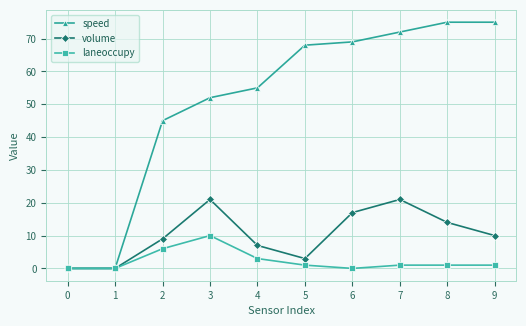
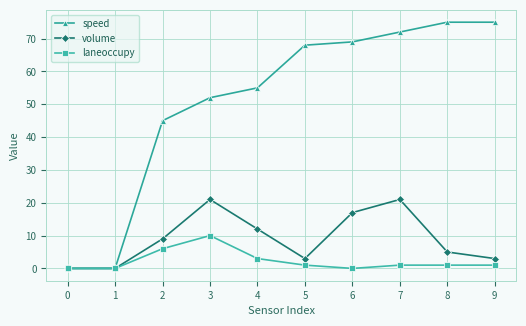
volume, 4: 7 -> 12
volume, 8: 14 -> 5
volume, 9: 10 -> 3
